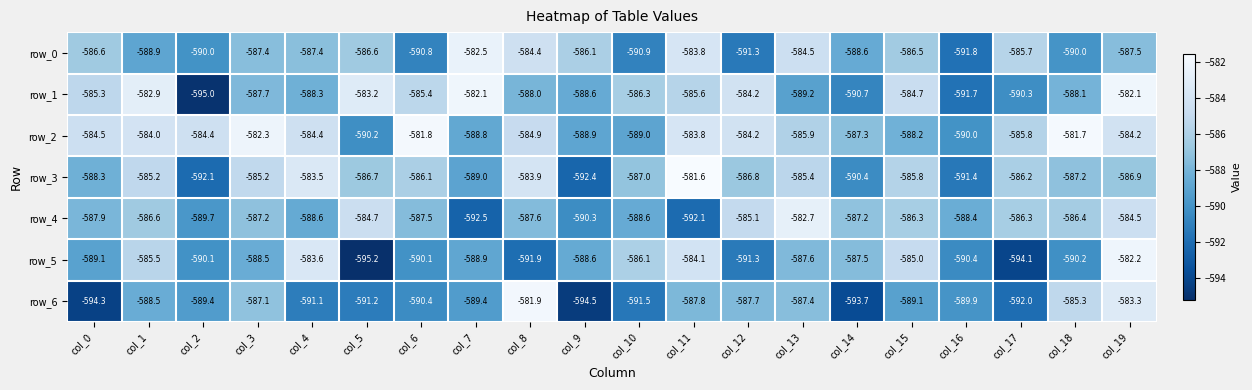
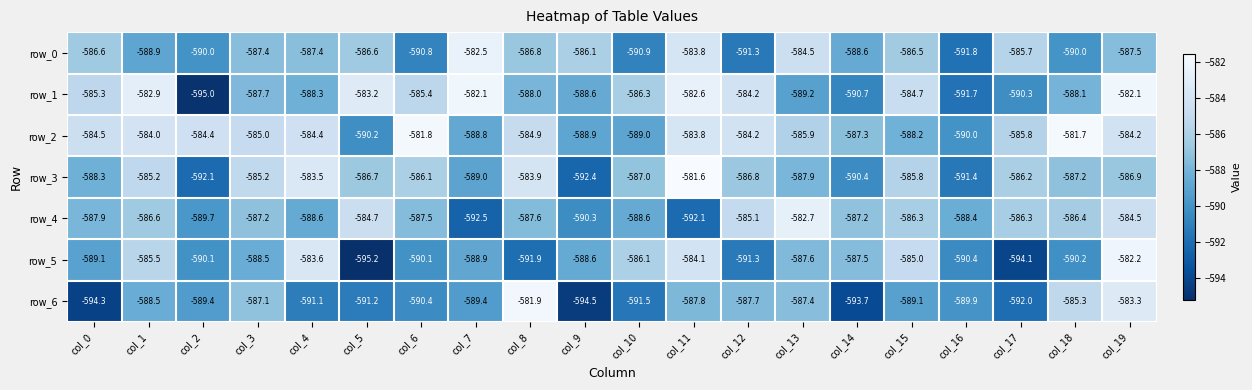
row_0, col_8: -584.4 -> -586.8
row_1, col_11: -585.6 -> -582.6
row_2, col_3: -582.3 -> -585.0
row_3, col_13: -585.4 -> -587.9
